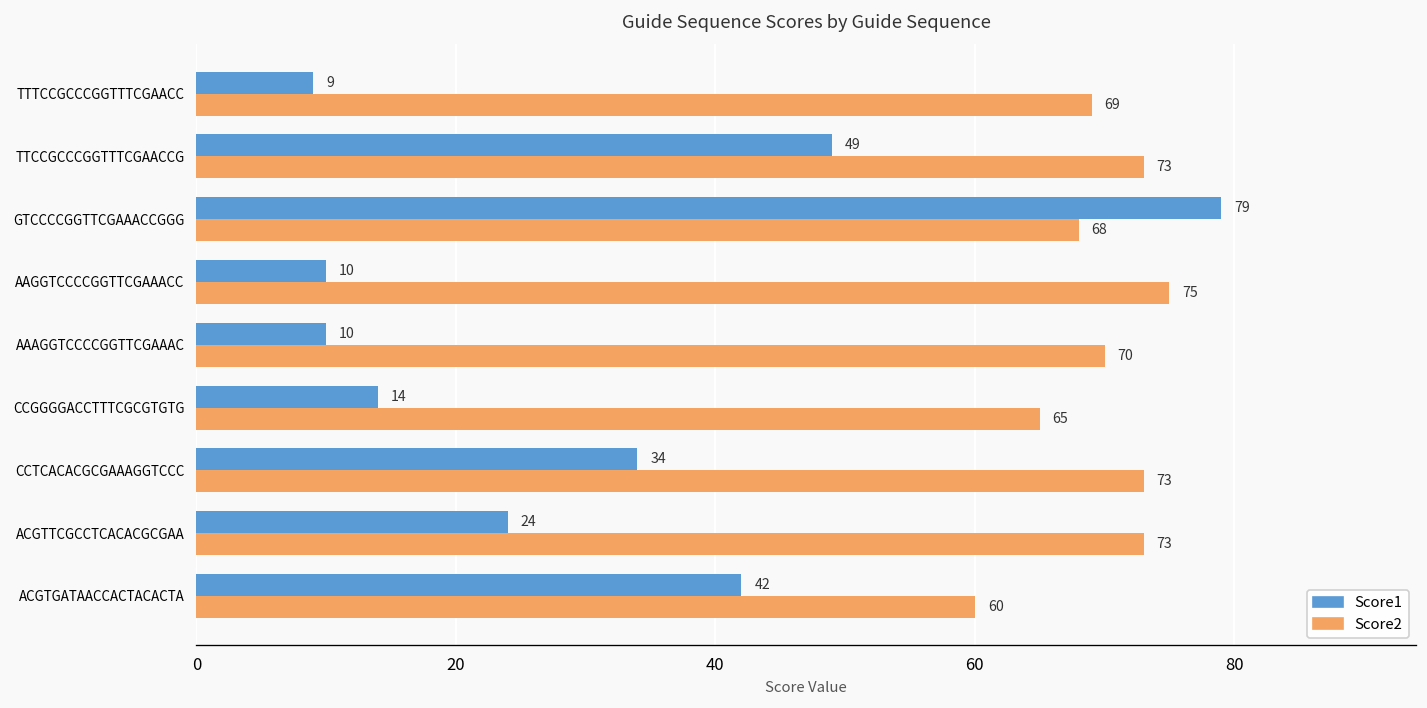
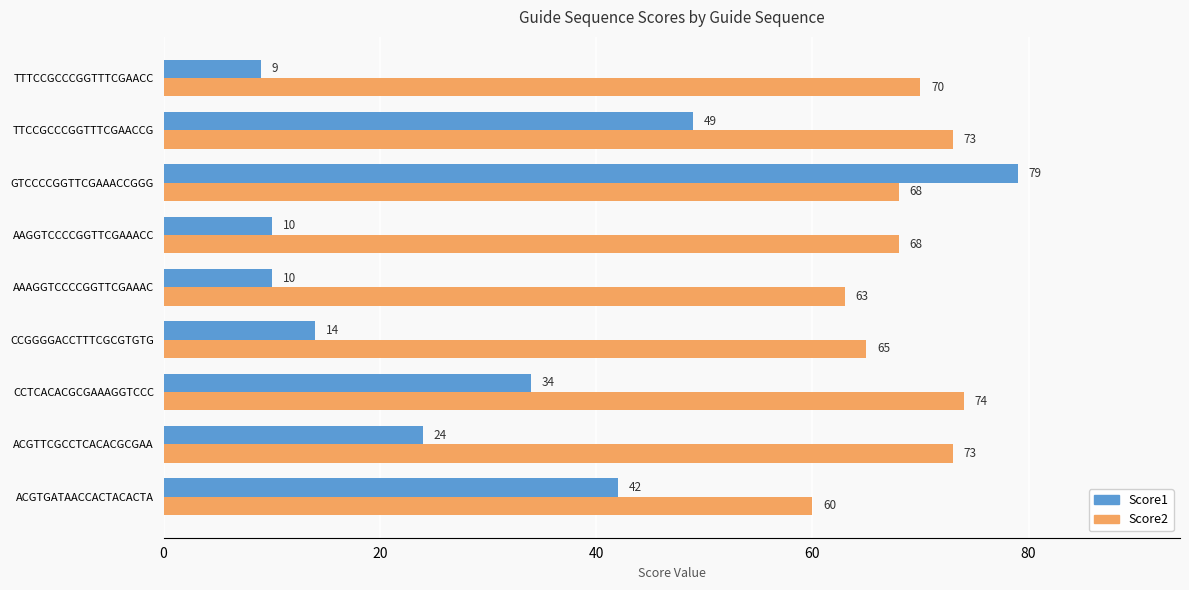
Score2, TTTCCGCCCGGTTTCGAACC: 69 -> 70
Score2, AAGGTCCCCGGTTCGAAACC: 75 -> 68
Score2, AAAGGTCCCCGGTTCGAAAC: 70 -> 63
Score2, CCTCACACGCGAAAGGTCCC: 73 -> 74
